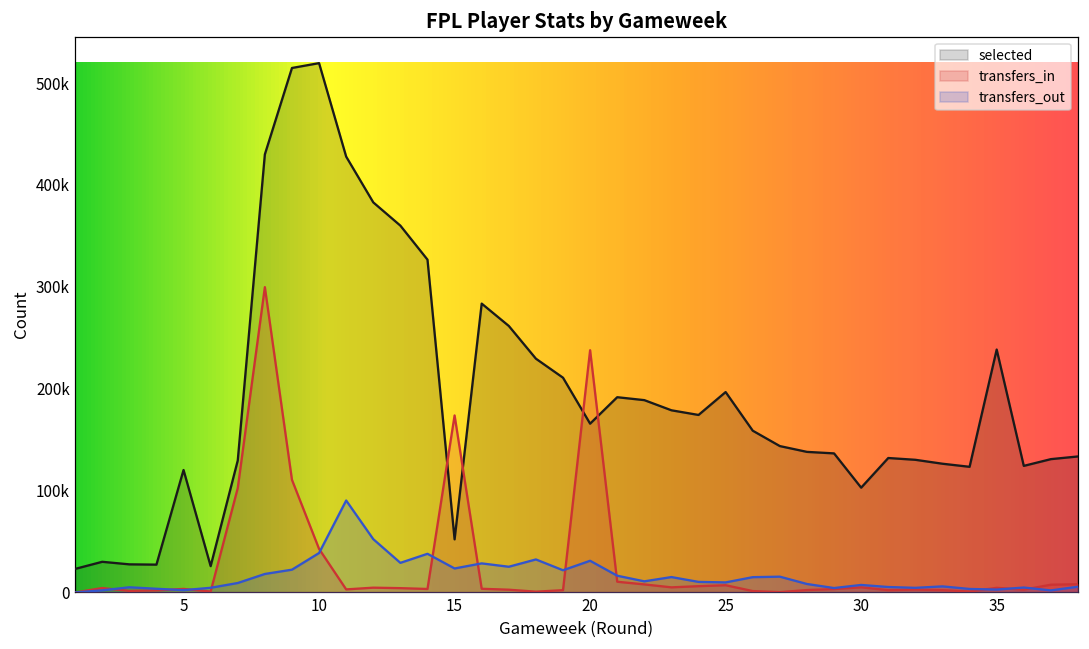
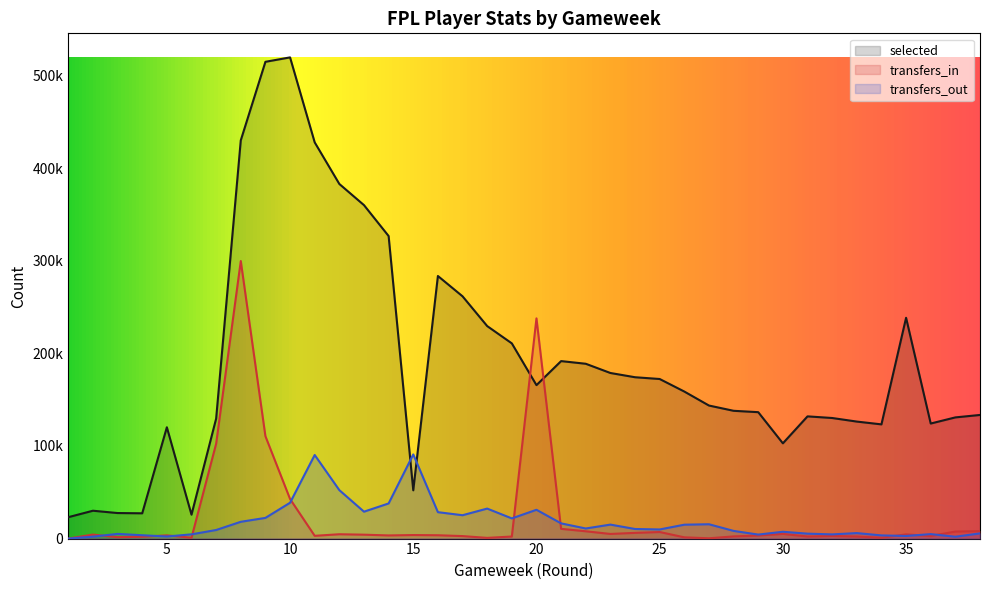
transfers_in, 15: 170000 -> 0
transfers_out, 15: 20000 -> 90000
selected, 25: 200000 -> 170000
